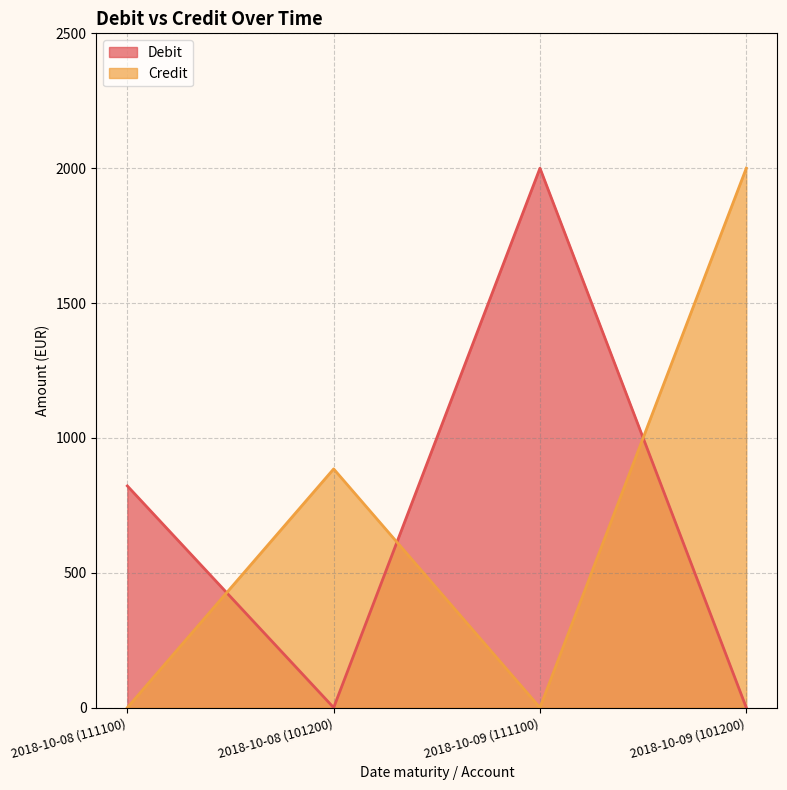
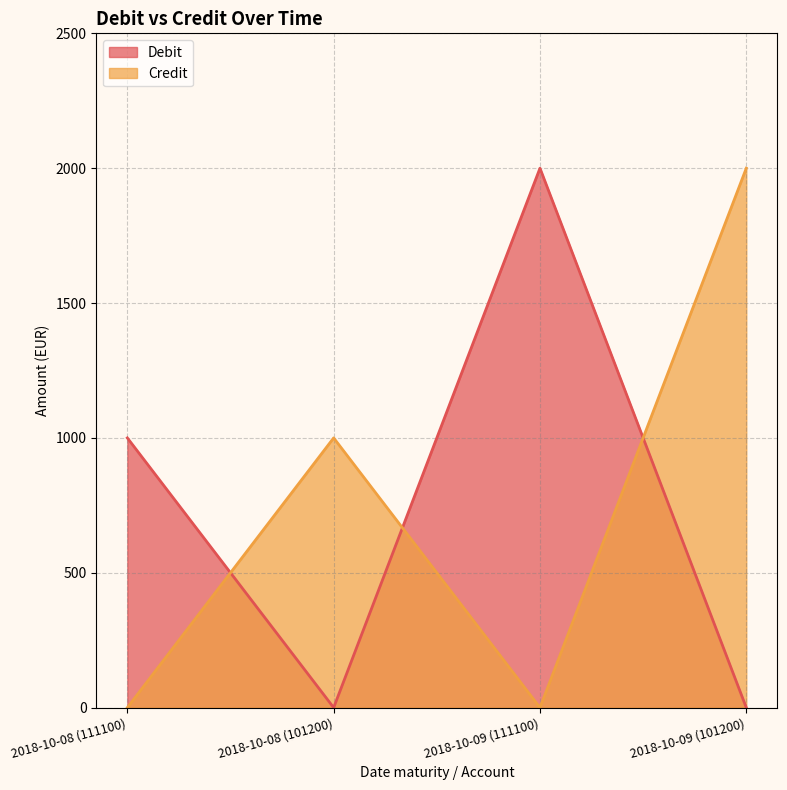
Debit, 2018-10-08 (111100): 820 -> 1000
Credit, 2018-10-08 (101200): 890 -> 1000
